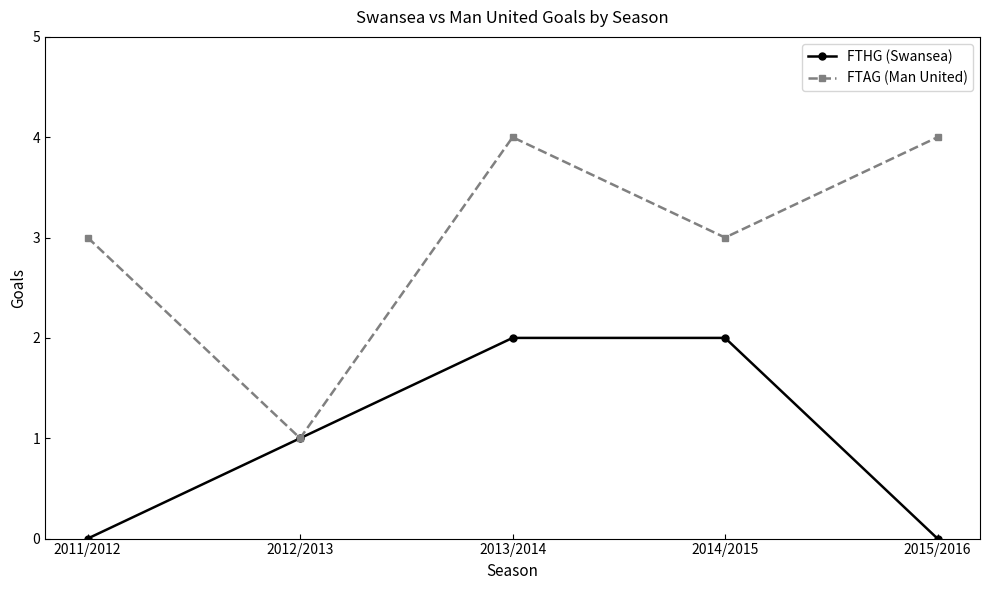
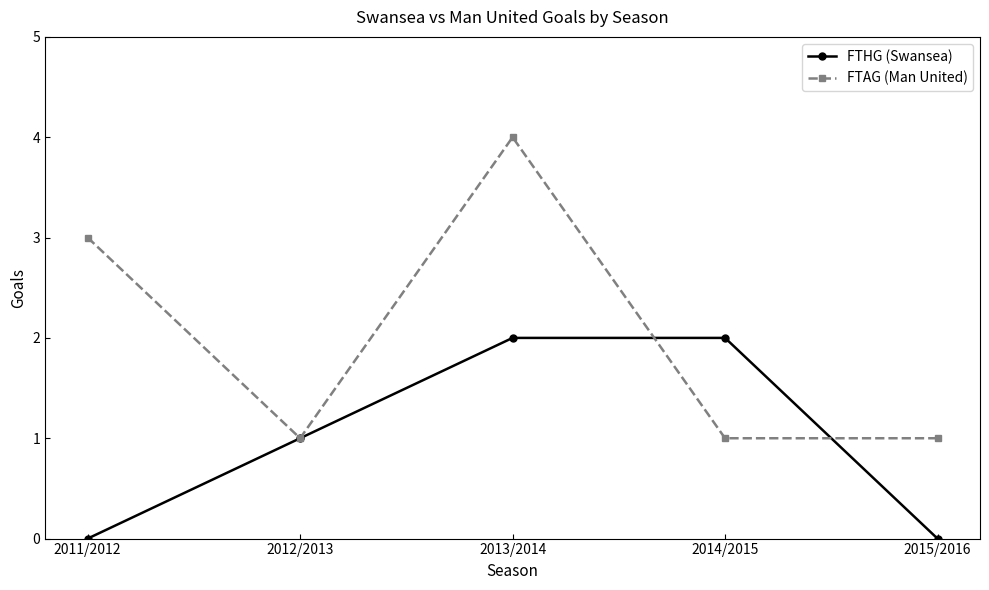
FTAG (Man United), 2014/2015: 3 -> 1
FTAG (Man United), 2015/2016: 4 -> 1
